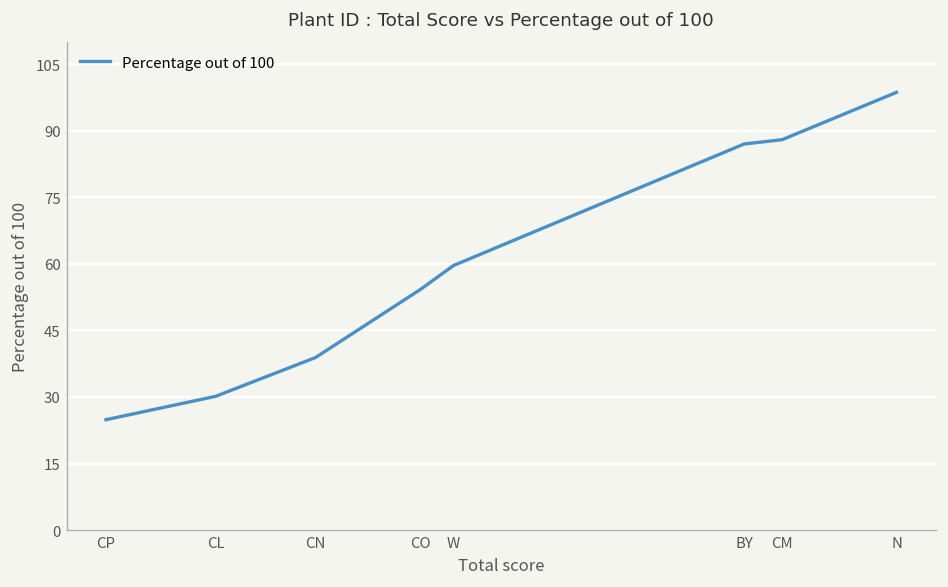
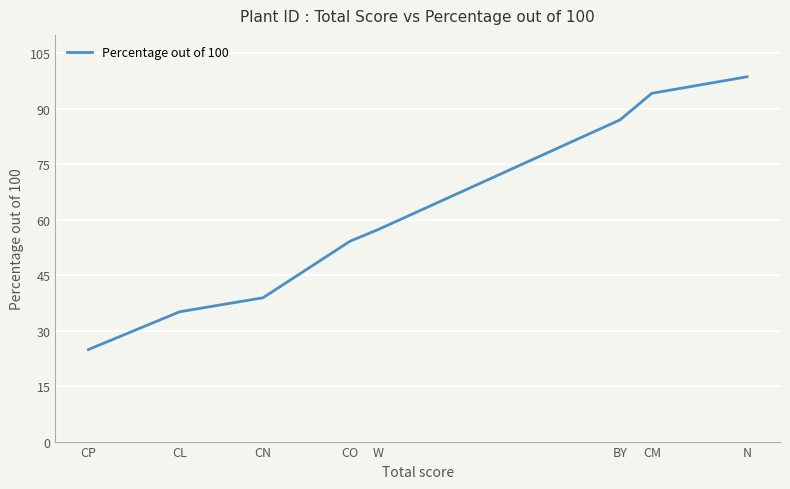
CL: 30 -> 35
W: 60 -> 57
CM: 88 -> 94
